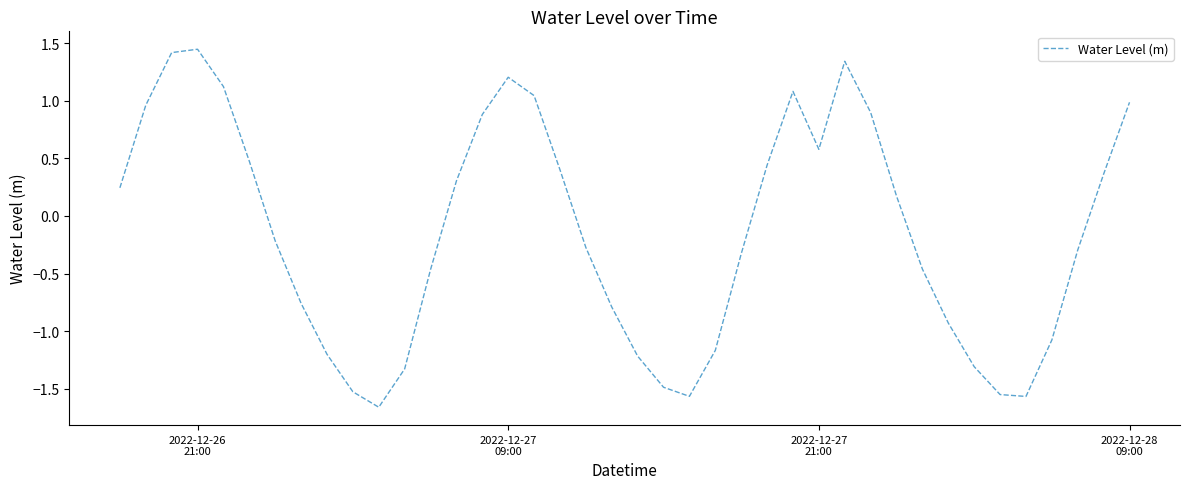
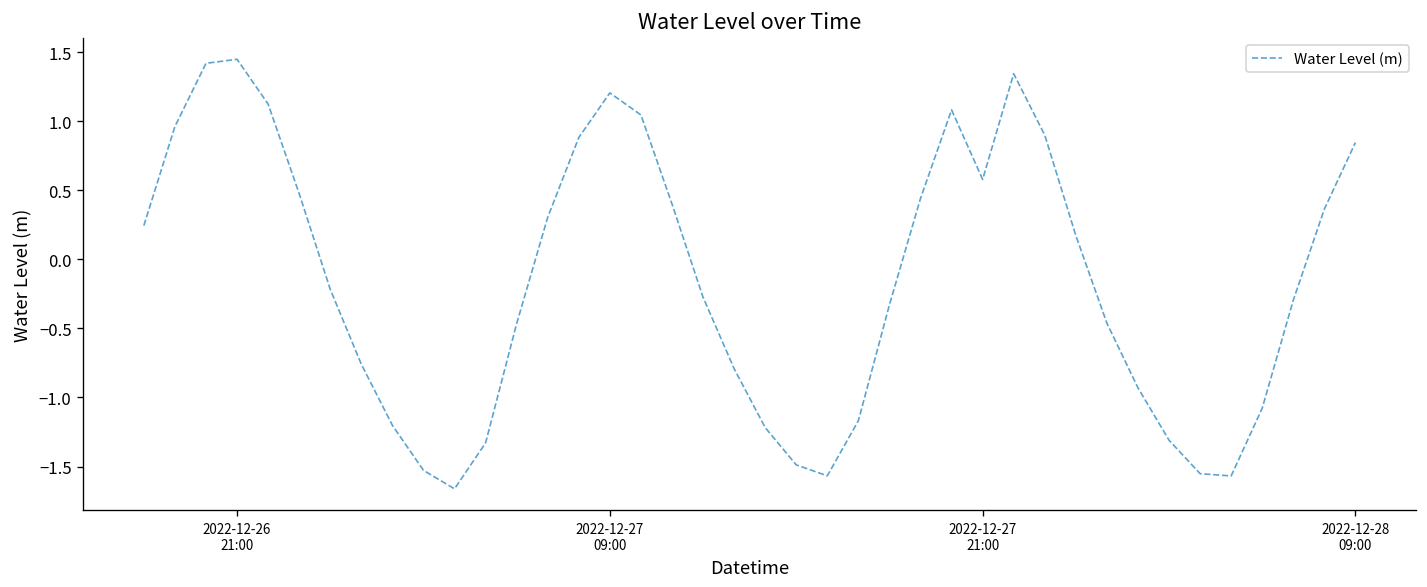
2022-12-28 09:00: 0.99 -> 0.85
